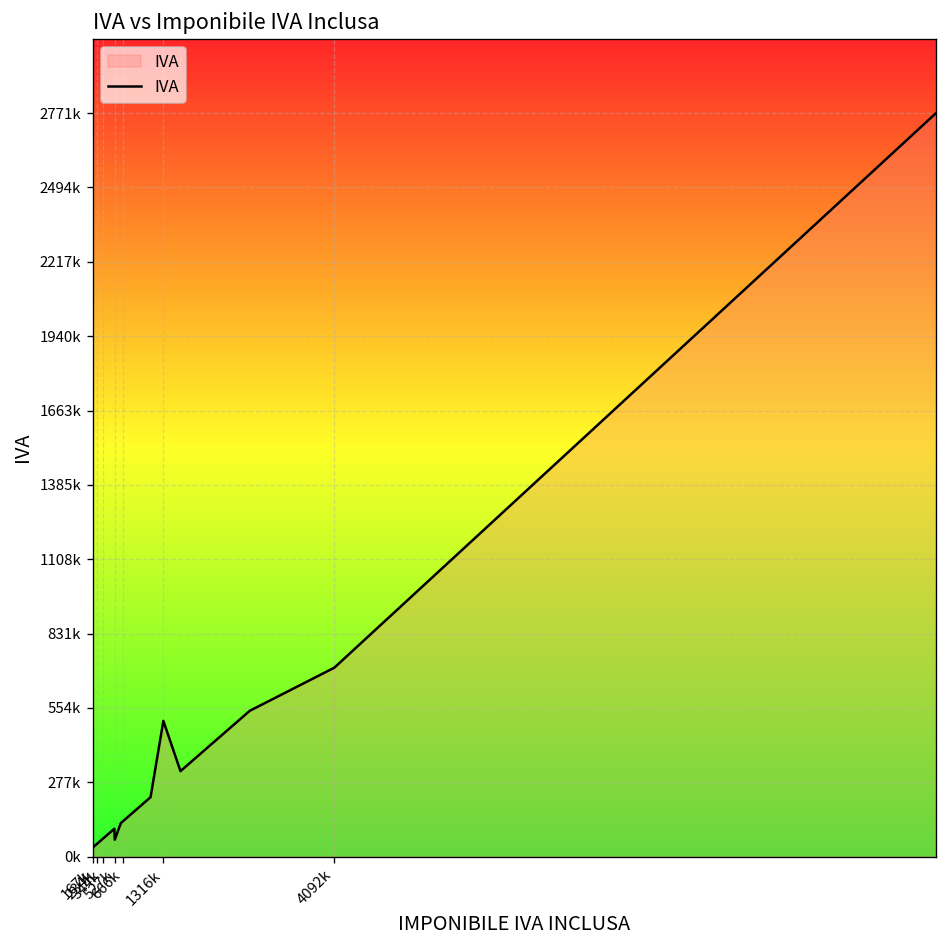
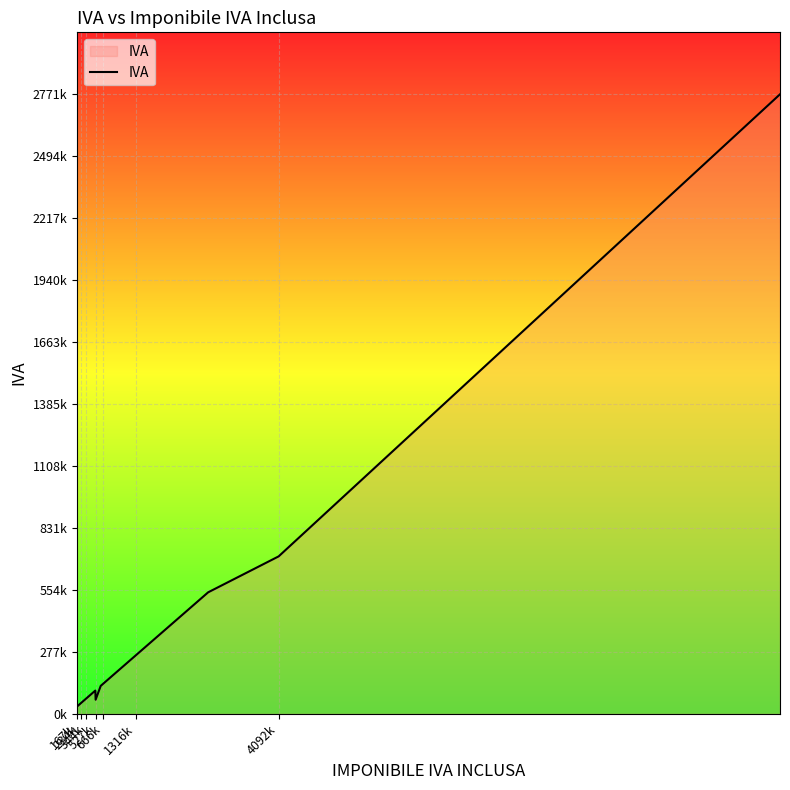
1316k: 510000 -> 260000
